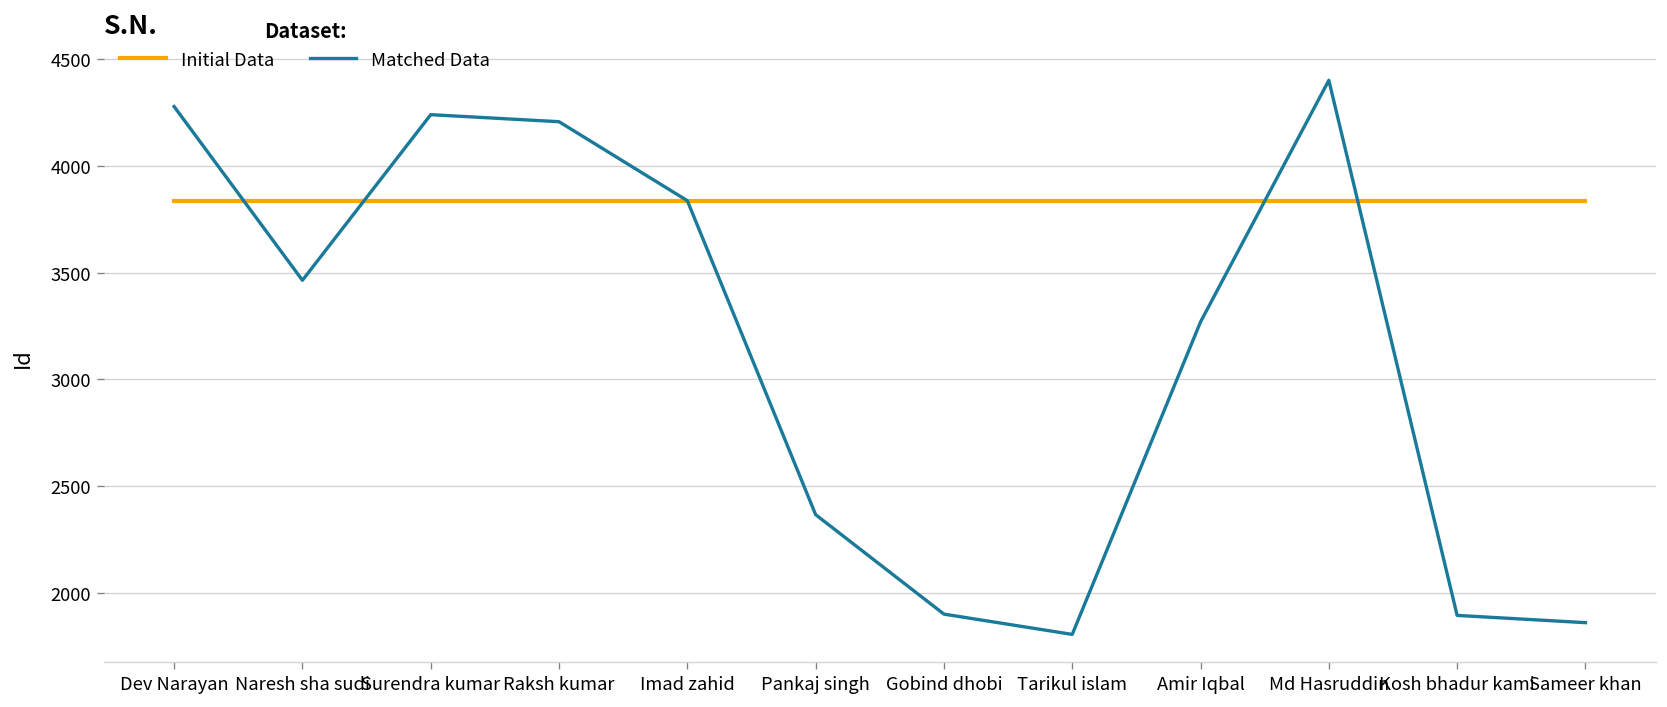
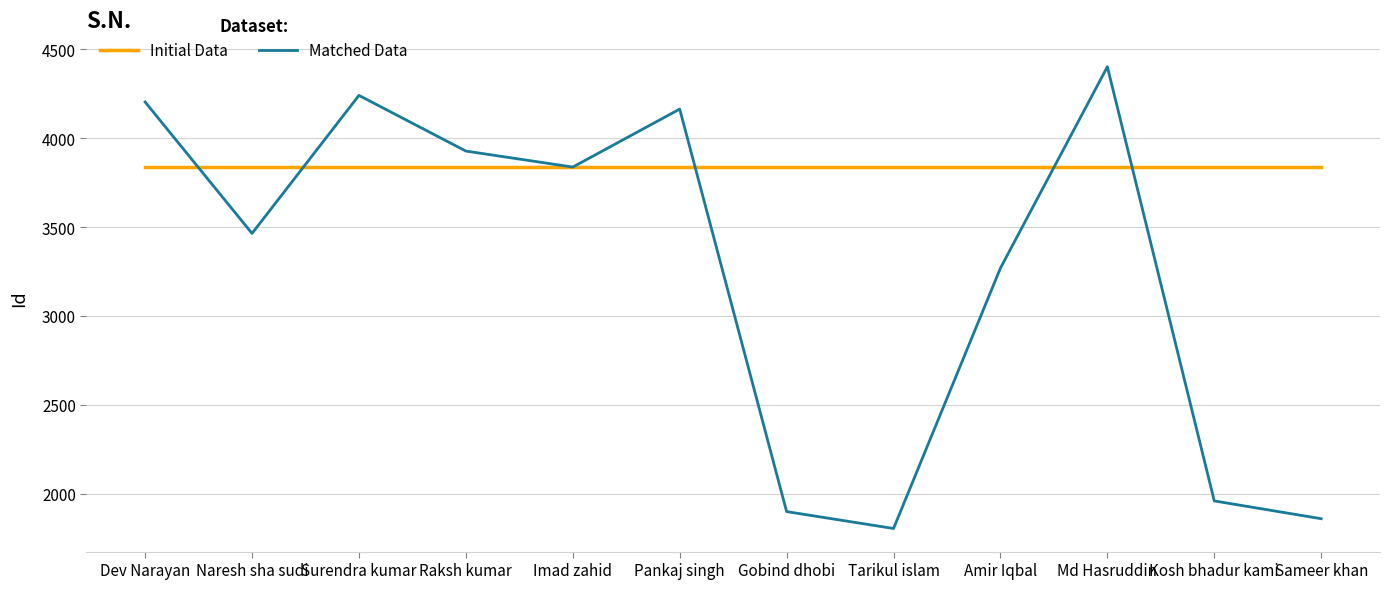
Matched Data, Dev Narayan: 4280 -> 4200
Matched Data, Raksh kumar: 4210 -> 3930
Matched Data, Pankaj singh: 2370 -> 4160
Matched Data, Kosh bhadur kami: 1890 -> 1960
